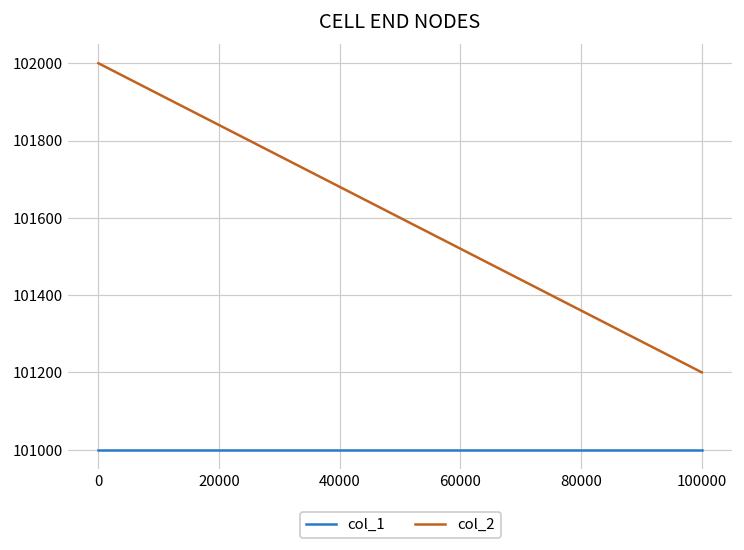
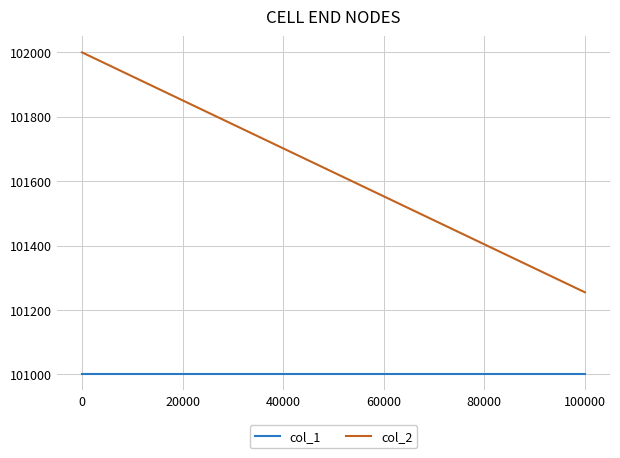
col_2, 100000: 101200 -> 101260
